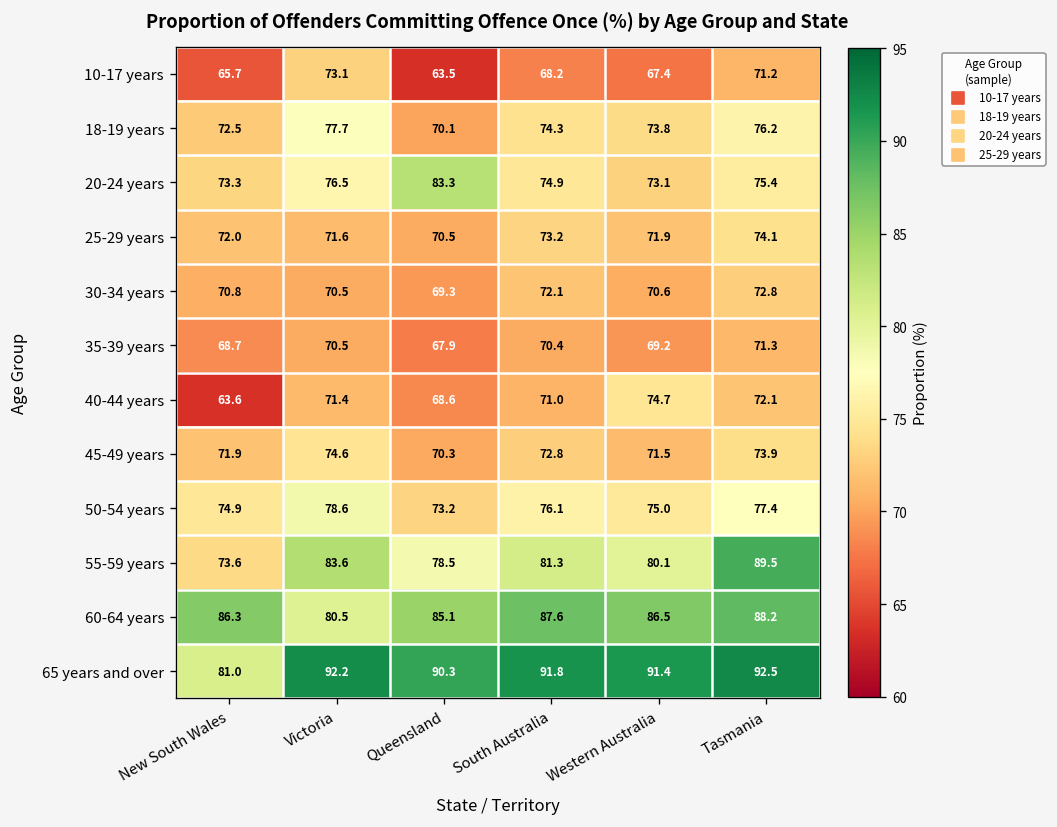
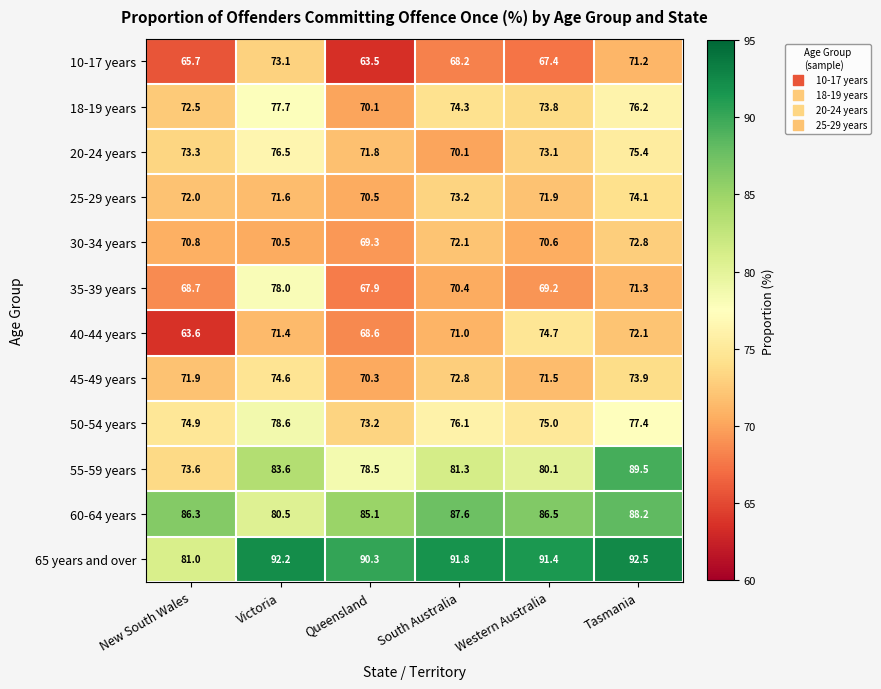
20-24 years, Queensland: 83.3 -> 71.8
20-24 years, South Australia: 74.9 -> 70.1
35-39 years, Victoria: 70.5 -> 78.0
